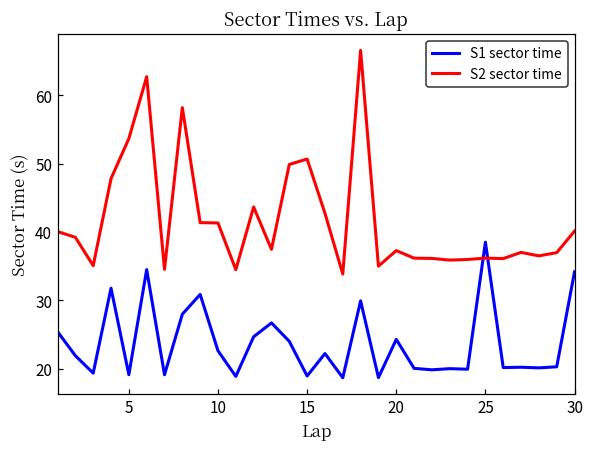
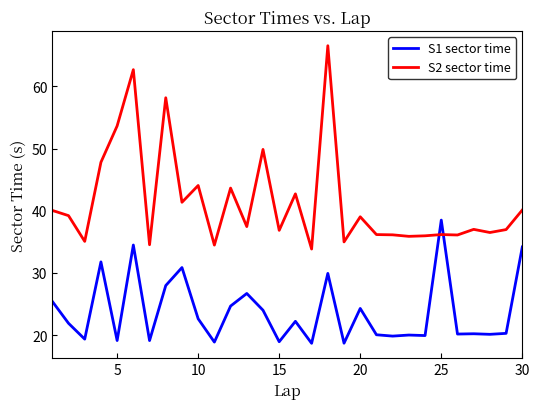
S2 sector time, 10: 41 -> 44
S2 sector time, 15: 51 -> 37
S2 sector time, 20: 37 -> 39
